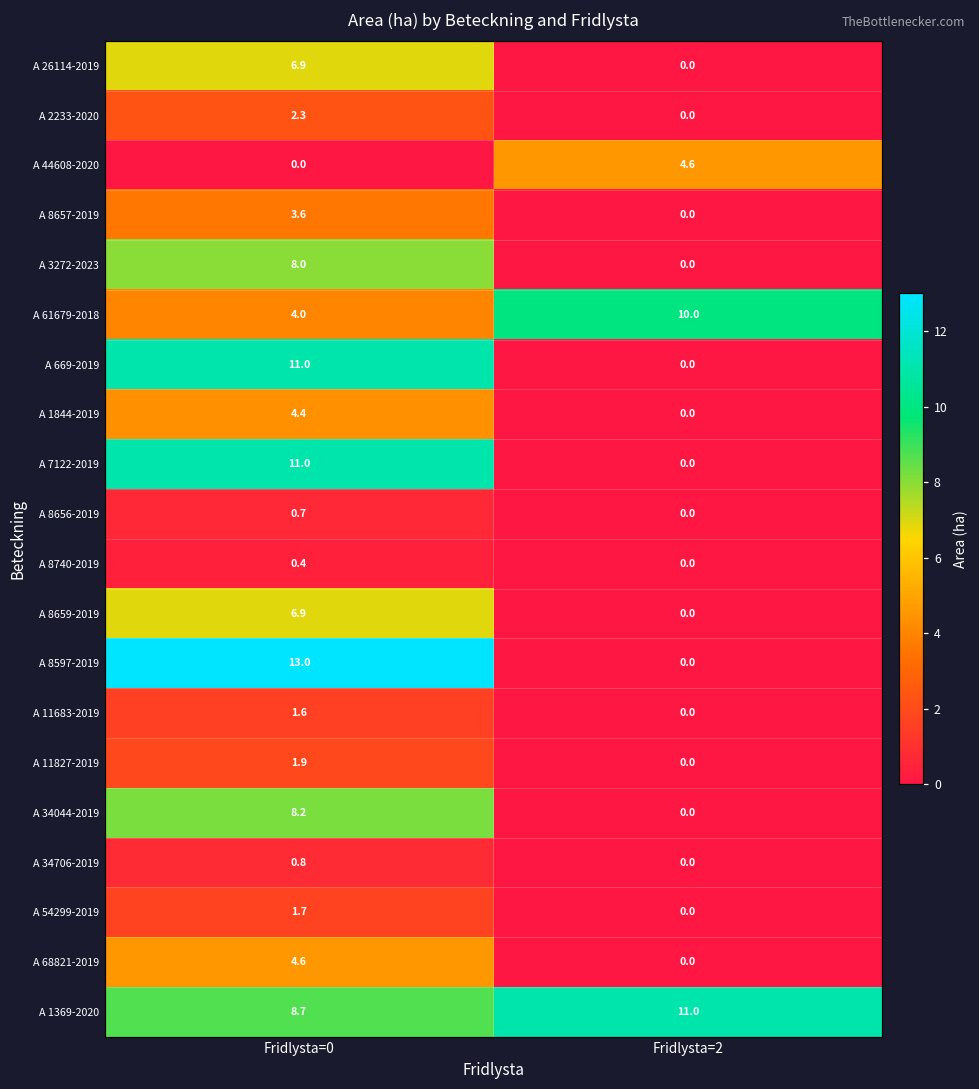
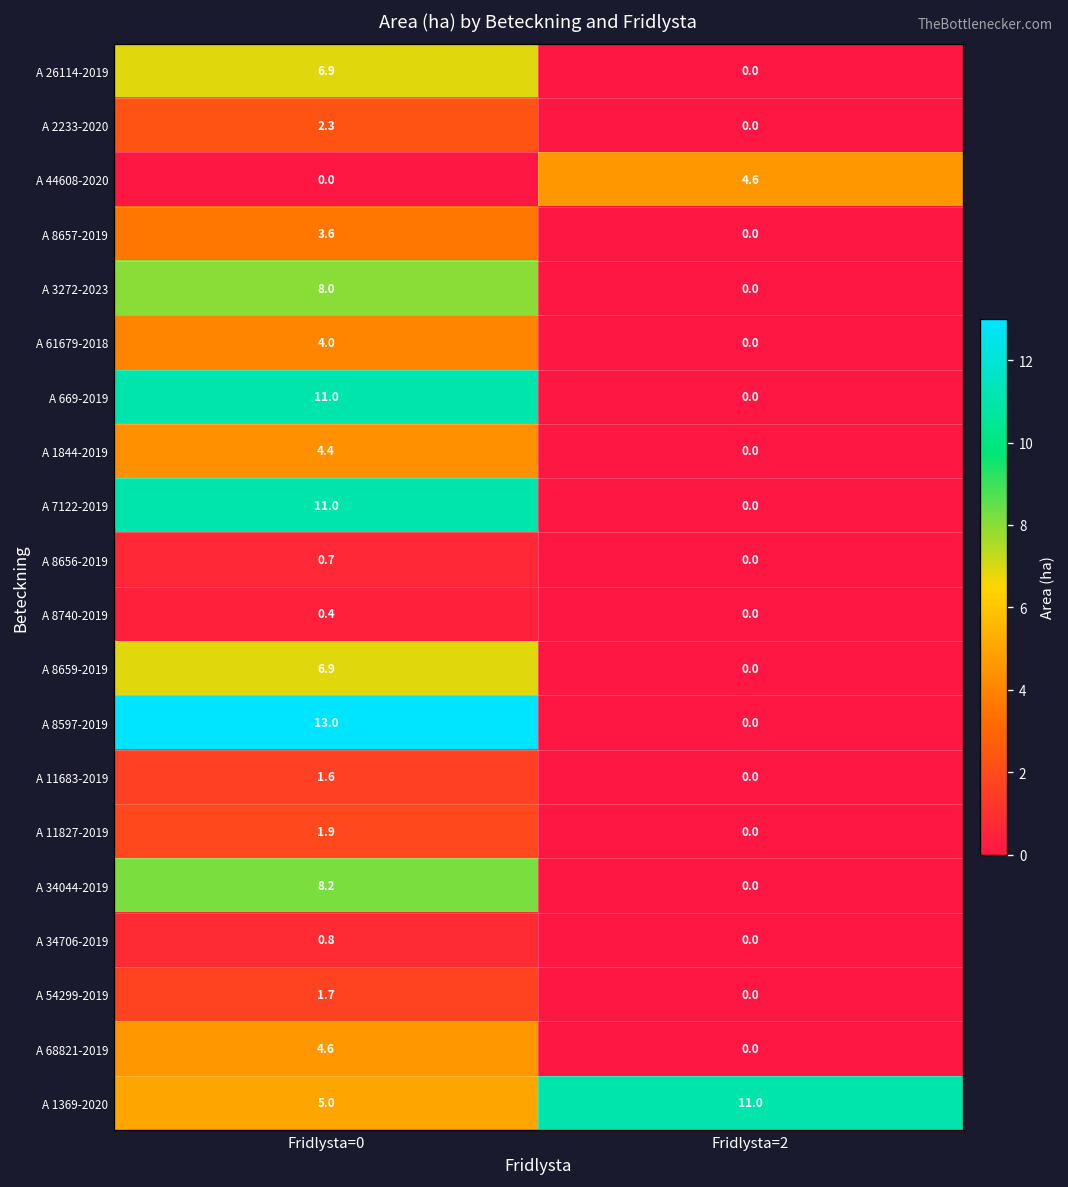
A 61679-2018, Fridlysta=2: 10.0 -> 0.0
A 1369-2020, Fridlysta=0: 8.7 -> 5.0
